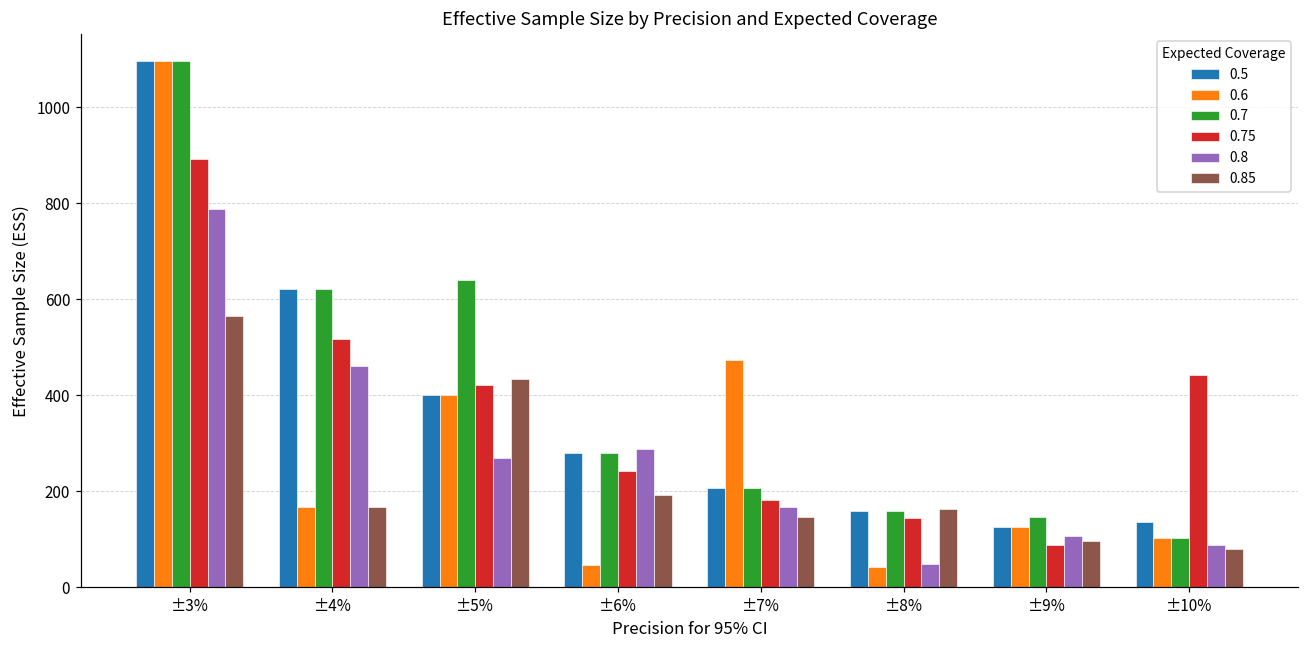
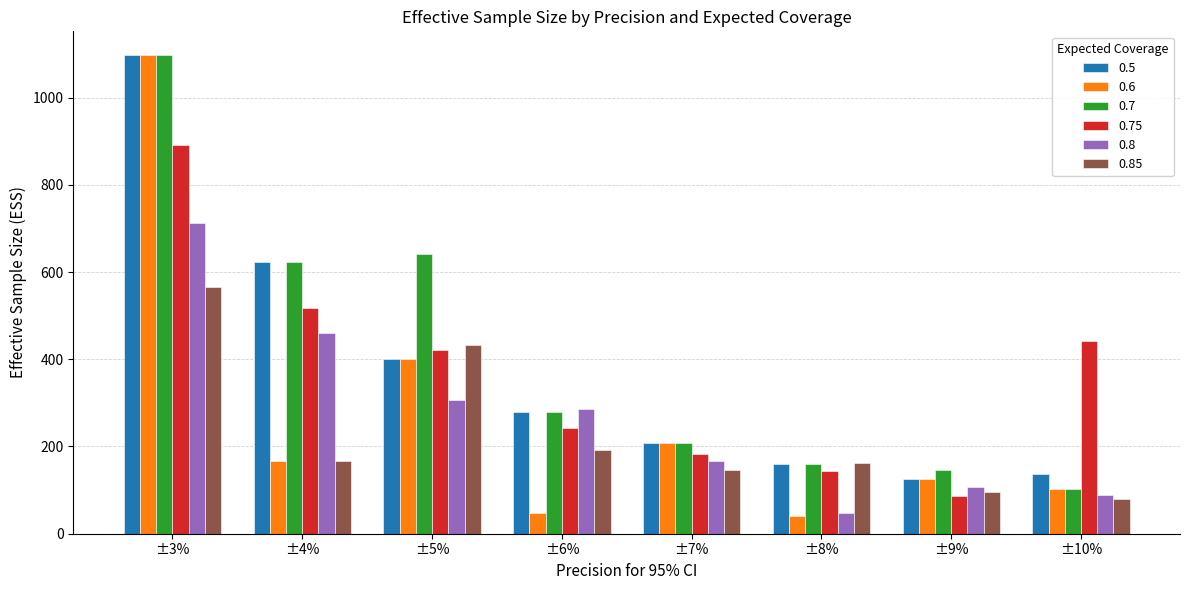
0.8, ±3%: 790 -> 710
0.8, ±5%: 270 -> 310
0.6, ±7%: 470 -> 210
